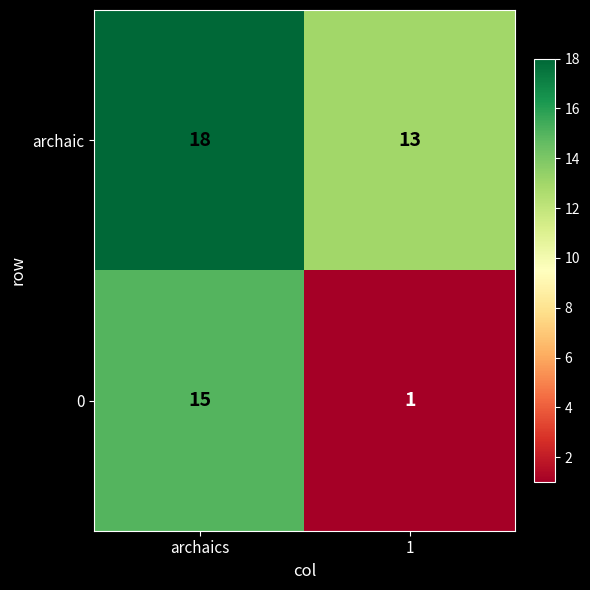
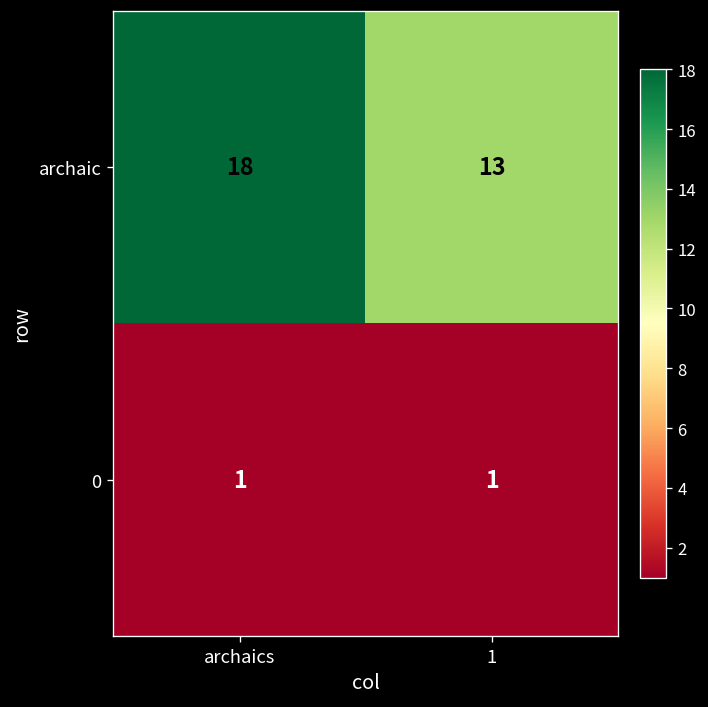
0, archaics: 15 -> 1
